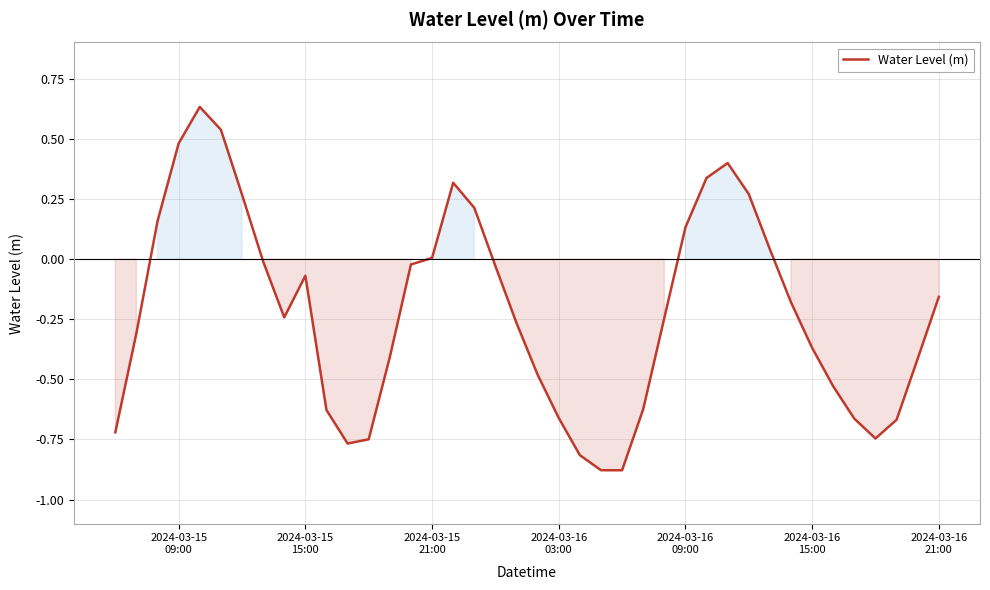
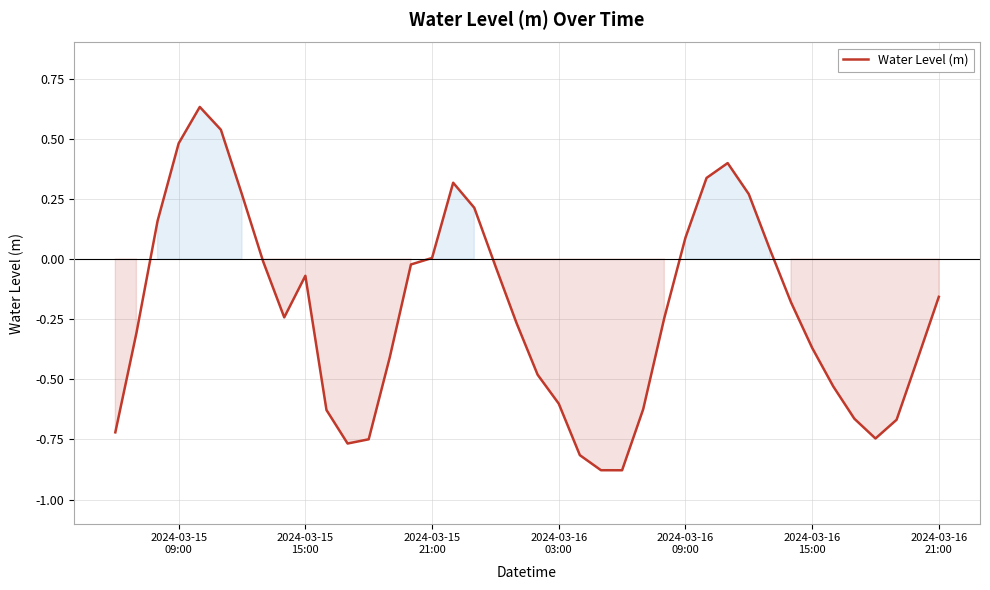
2024-03-16 03:00: -0.66 -> -0.60
2024-03-16 09:00: 0.13 -> 0.09
